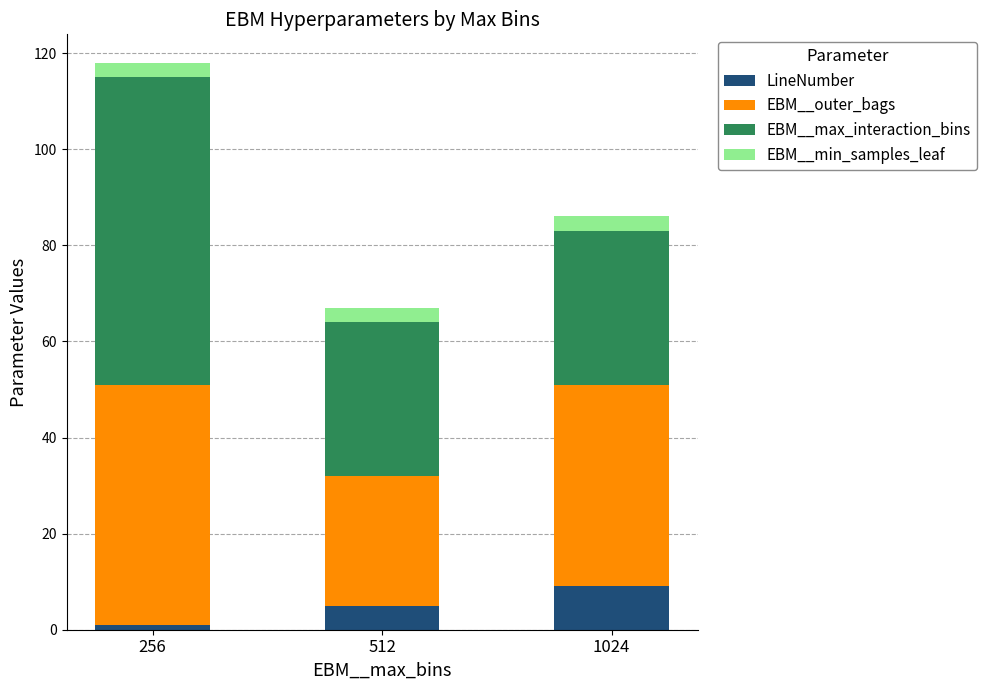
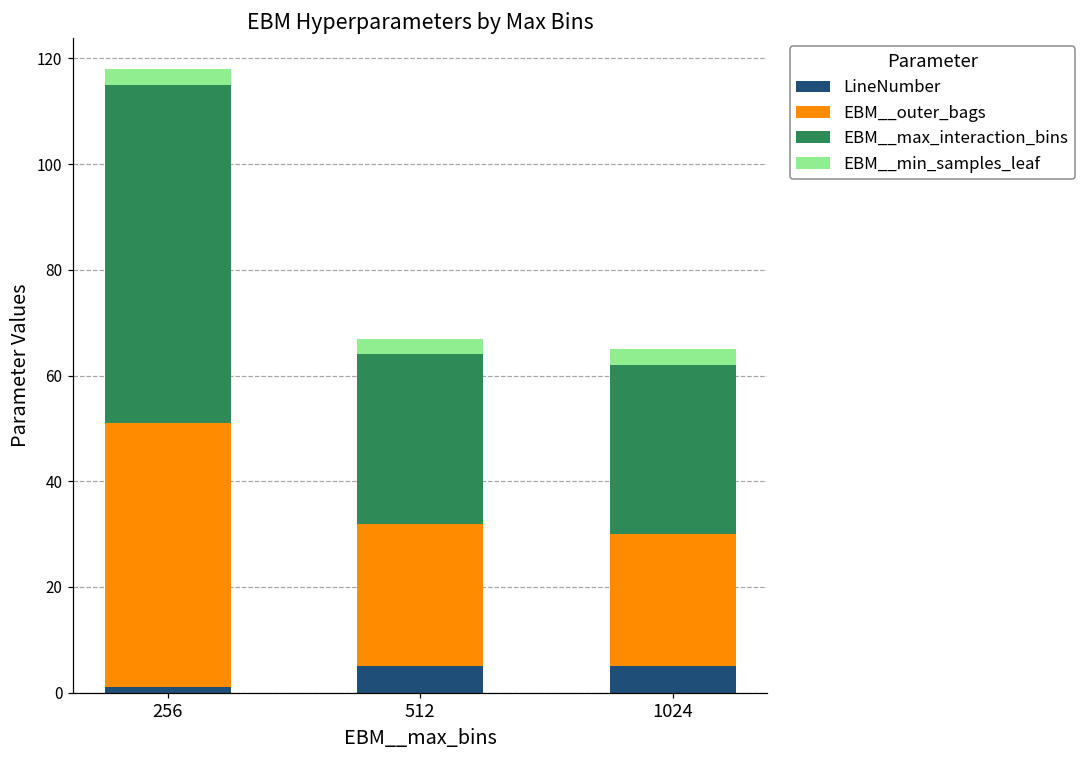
LineNumber, 1024: 9 -> 5
EBM__outer_bags, 1024: 42 -> 25
